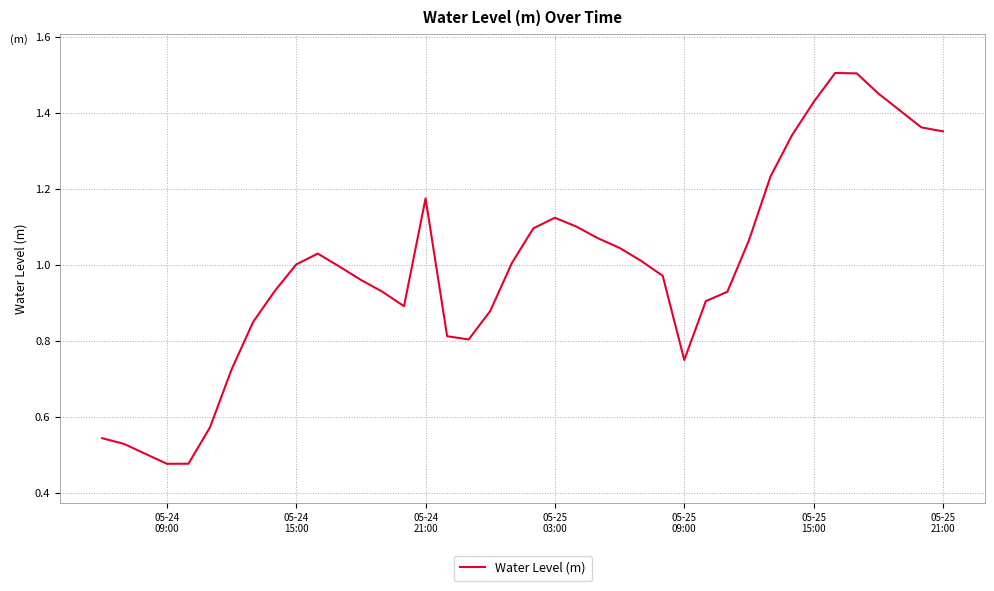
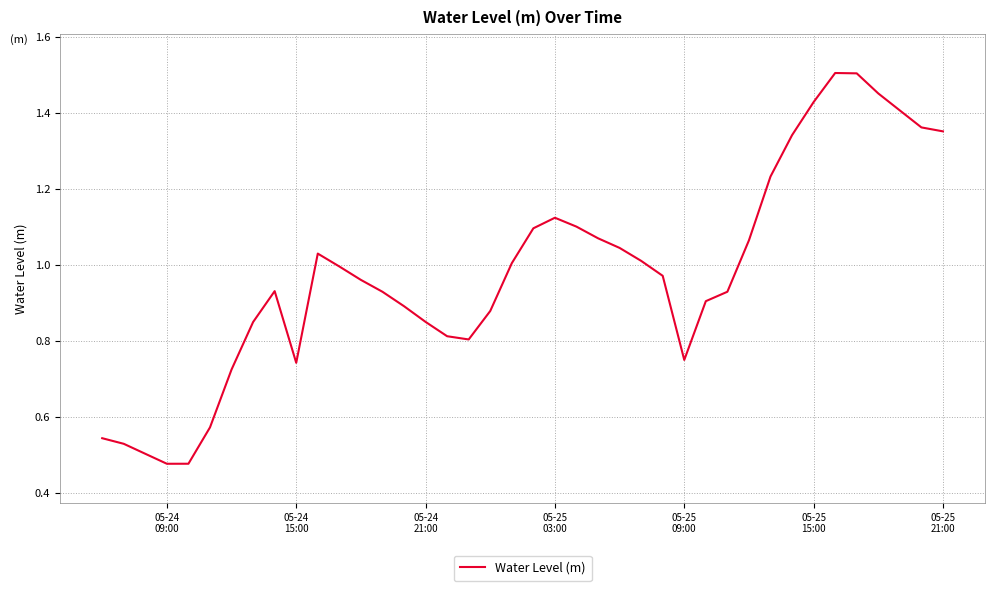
05-24 15:00: 1.00 -> 0.74
05-24 21:00: 1.18 -> 0.85
